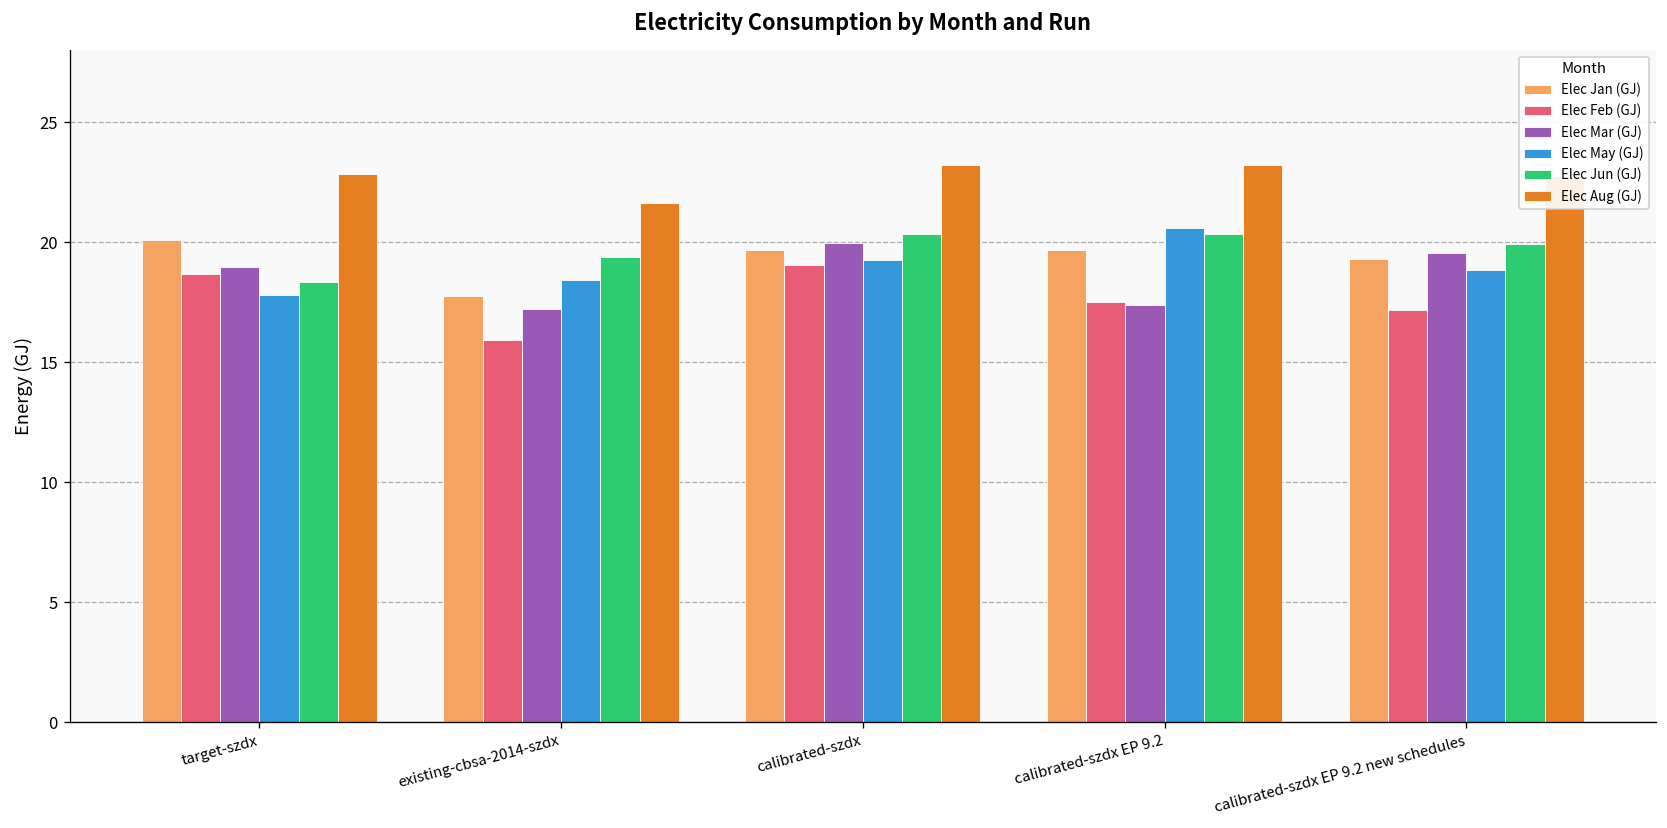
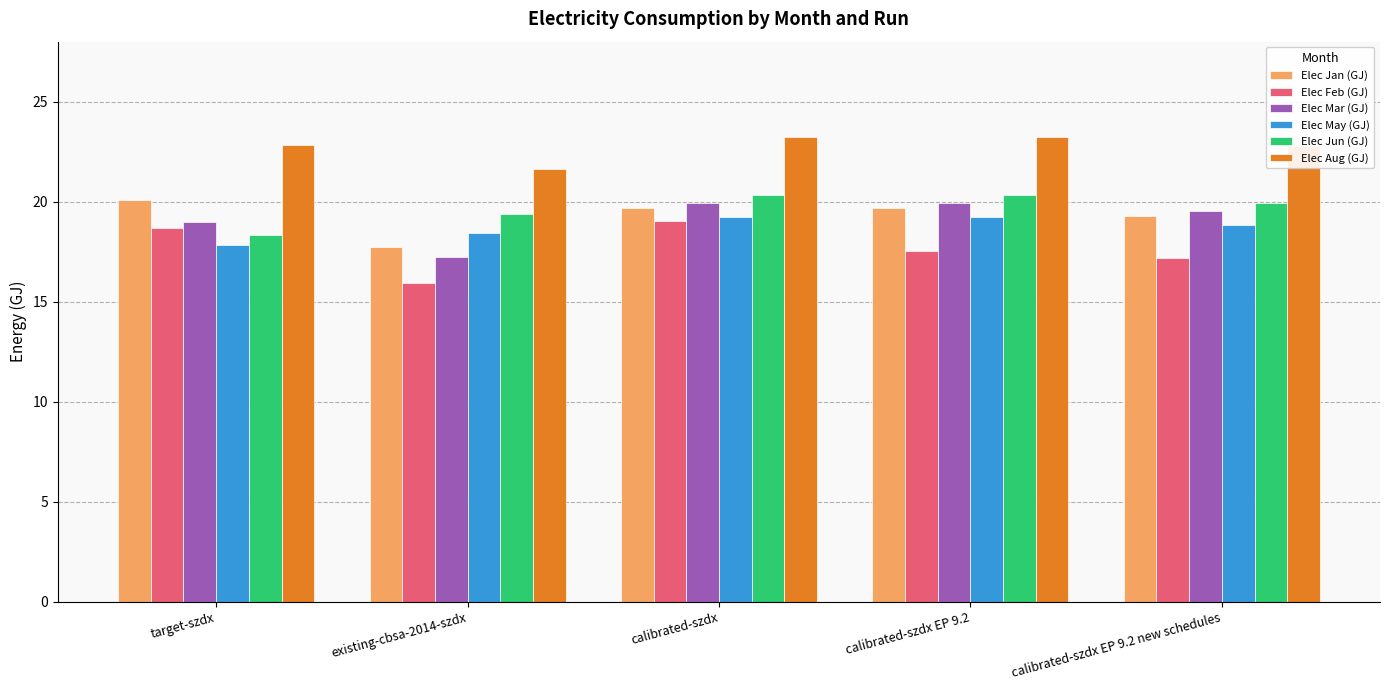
Elec Mar (GJ), calibrated-szdx EP 9.2: 17.4 -> 20.0
Elec May (GJ), calibrated-szdx EP 9.2: 20.6 -> 19.2
